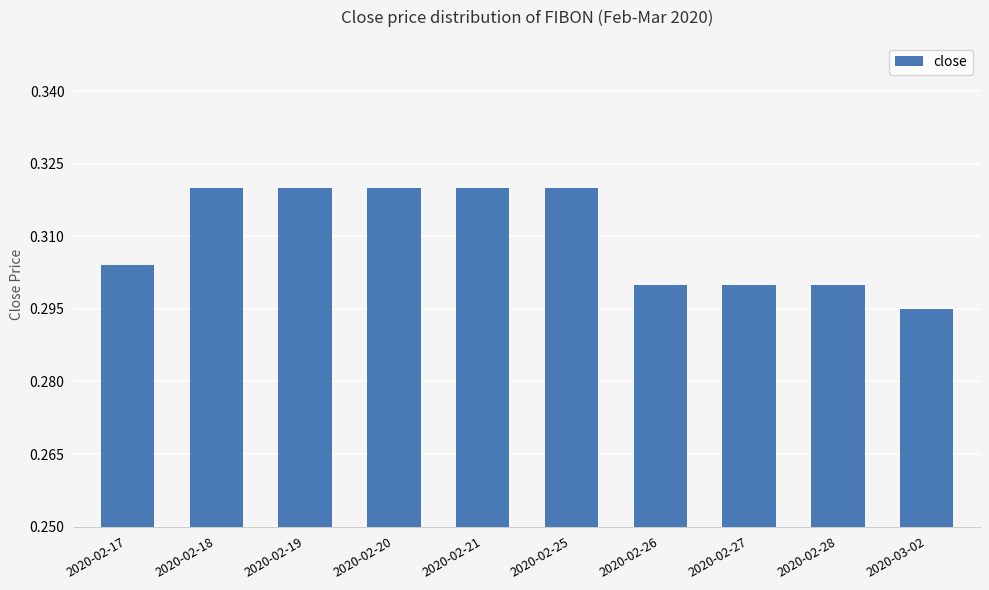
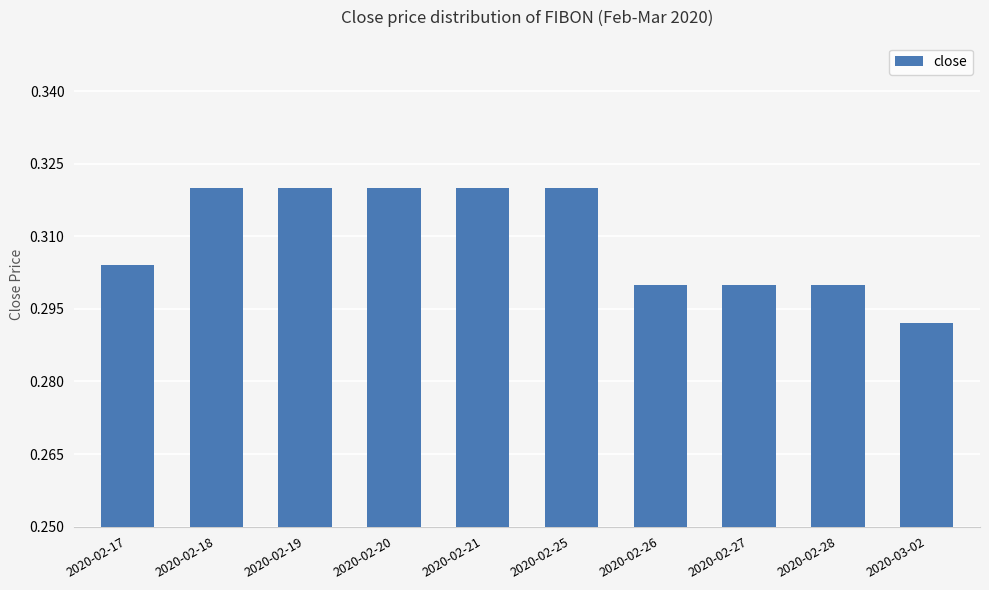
2020-03-02: 0.295 -> 0.292
